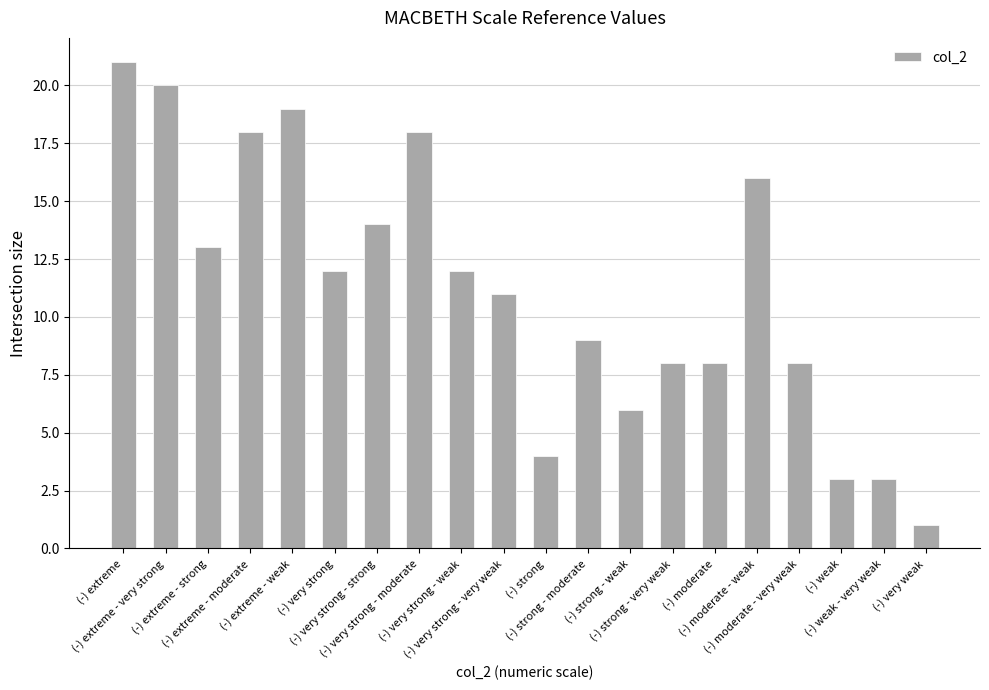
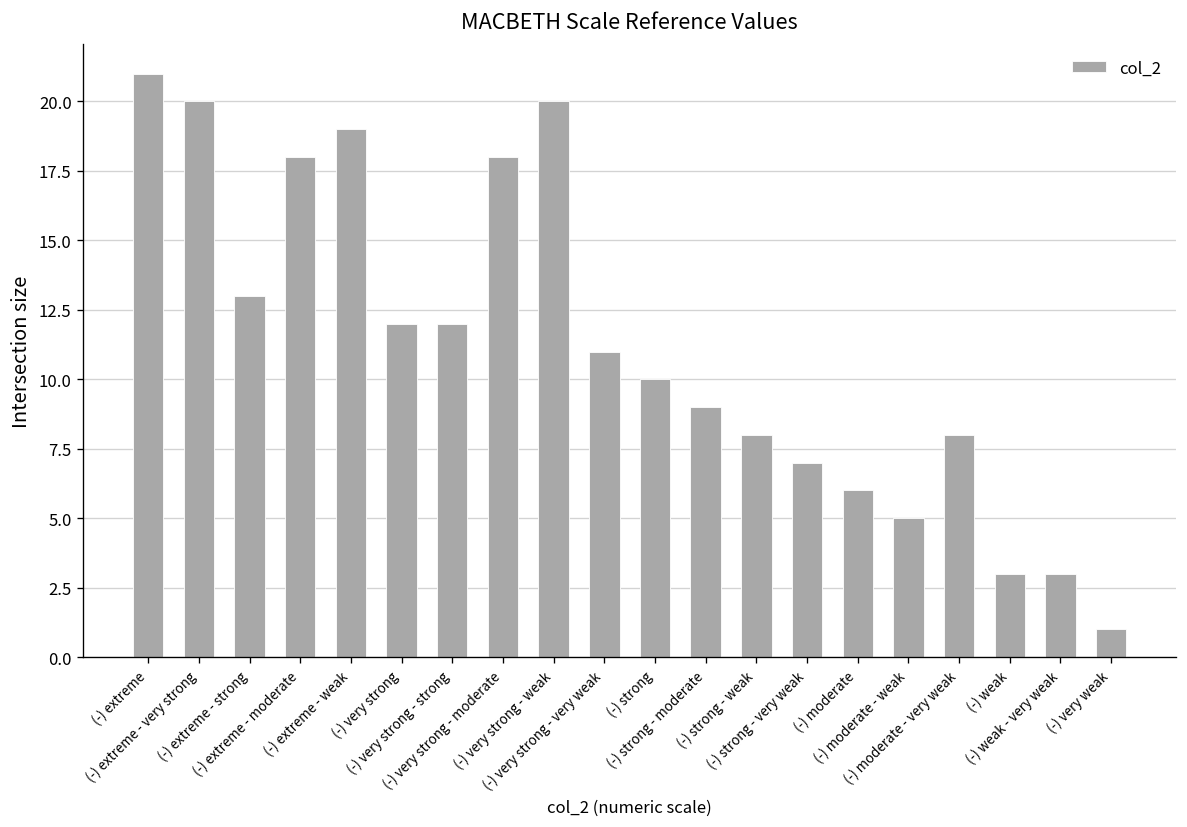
(-) very strong - strong: 14.0 -> 12.0
(-) very strong - weak: 12.0 -> 20.0
(-) strong: 4.0 -> 10.0
(-) strong - weak: 6.0 -> 8.0
(-) strong - very weak: 8.0 -> 7.0
(-) moderate: 8.0 -> 6.0
(-) moderate - weak: 16.0 -> 5.0
